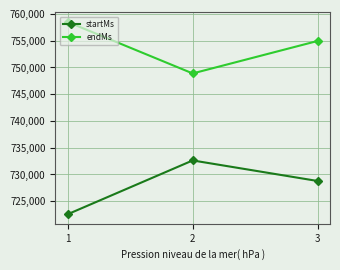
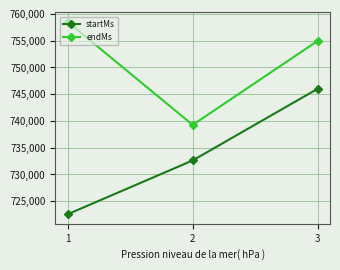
endMs, 2: 749,000 -> 739,000
startMs, 3: 729,000 -> 746,000
